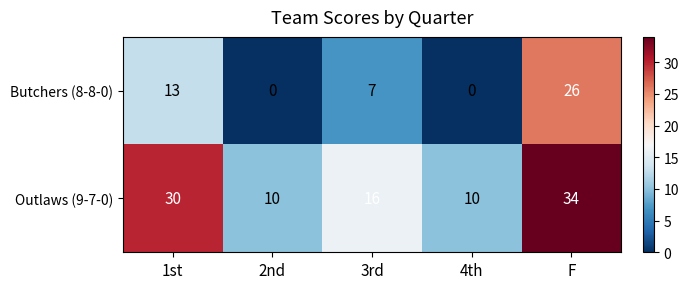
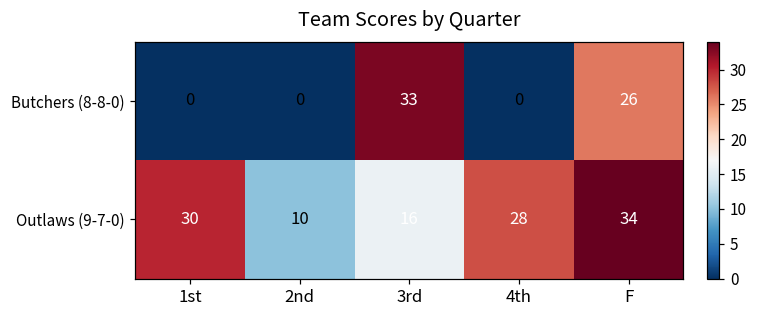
Butchers (8-8-0), 1st: 13 -> 0
Butchers (8-8-0), 3rd: 7 -> 33
Outlaws (9-7-0), 4th: 10 -> 28
